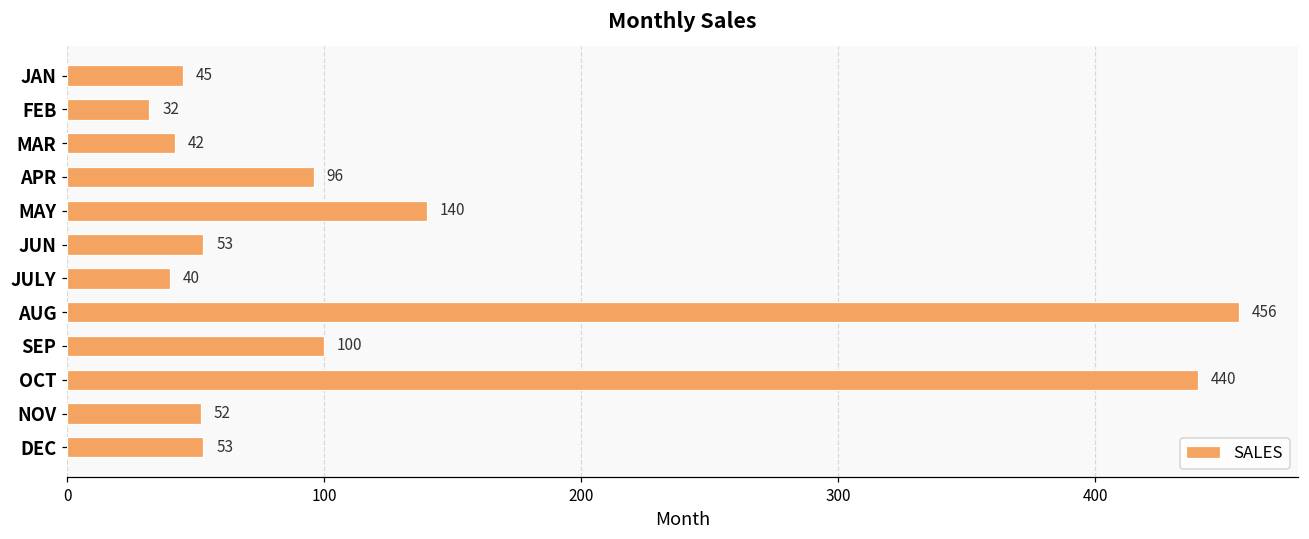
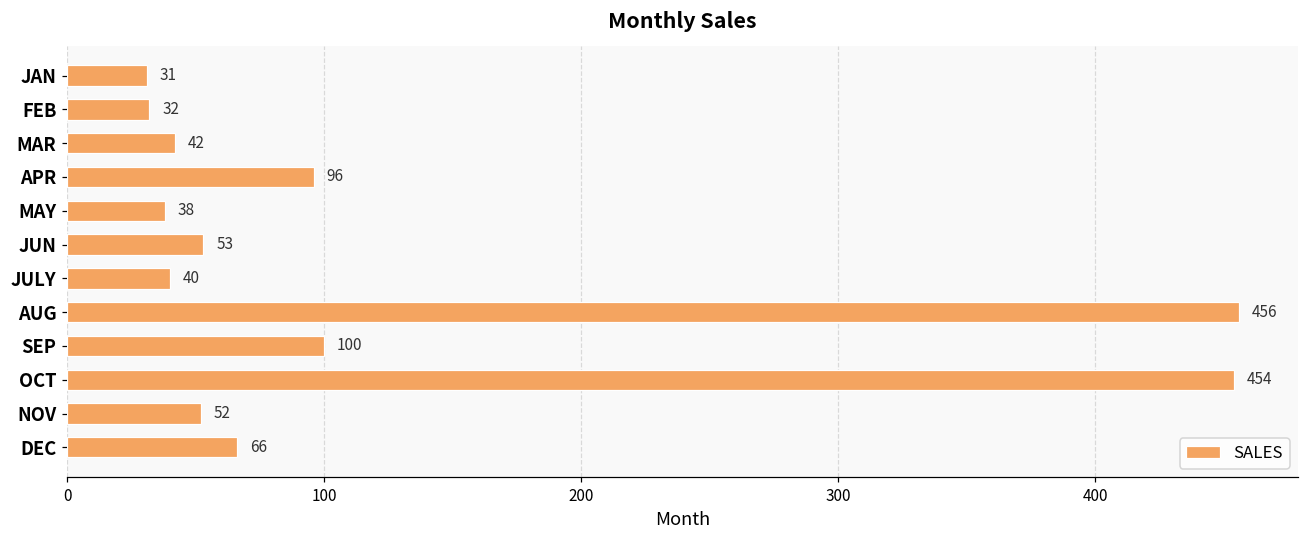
JAN: 45 -> 31
MAY: 140 -> 38
OCT: 440 -> 454
DEC: 53 -> 66
